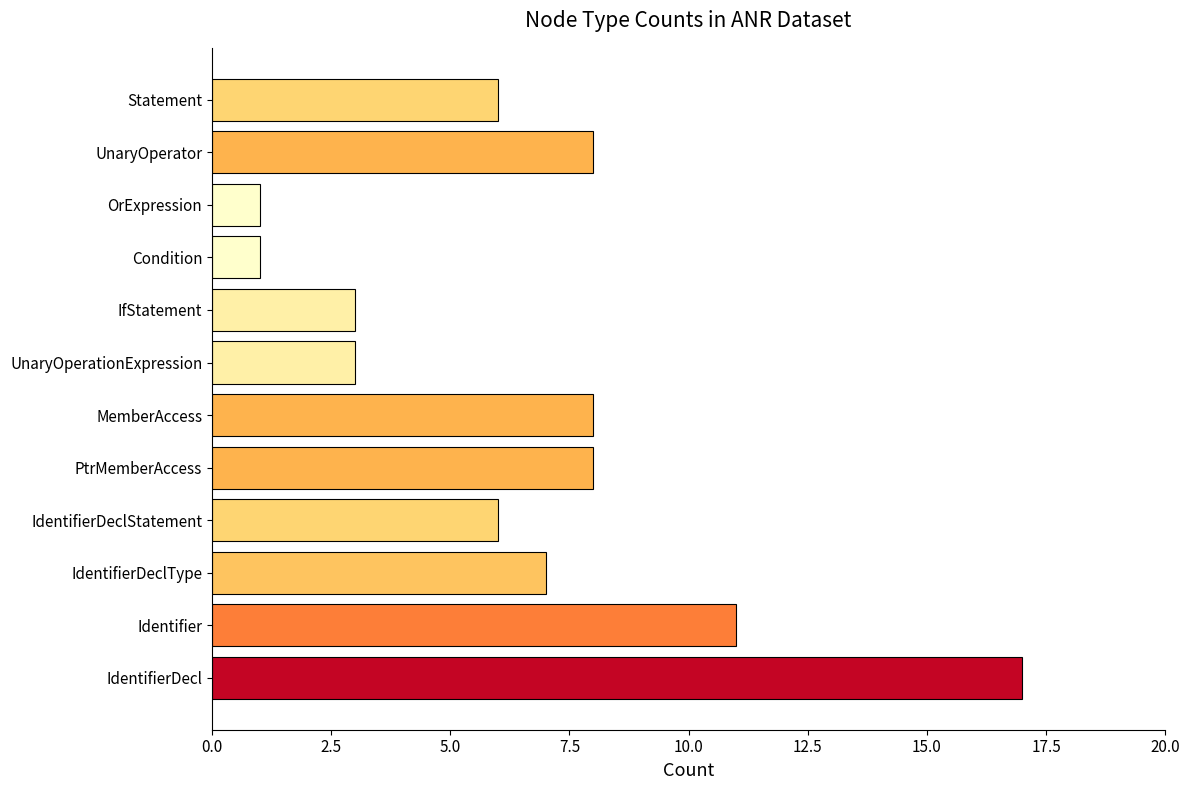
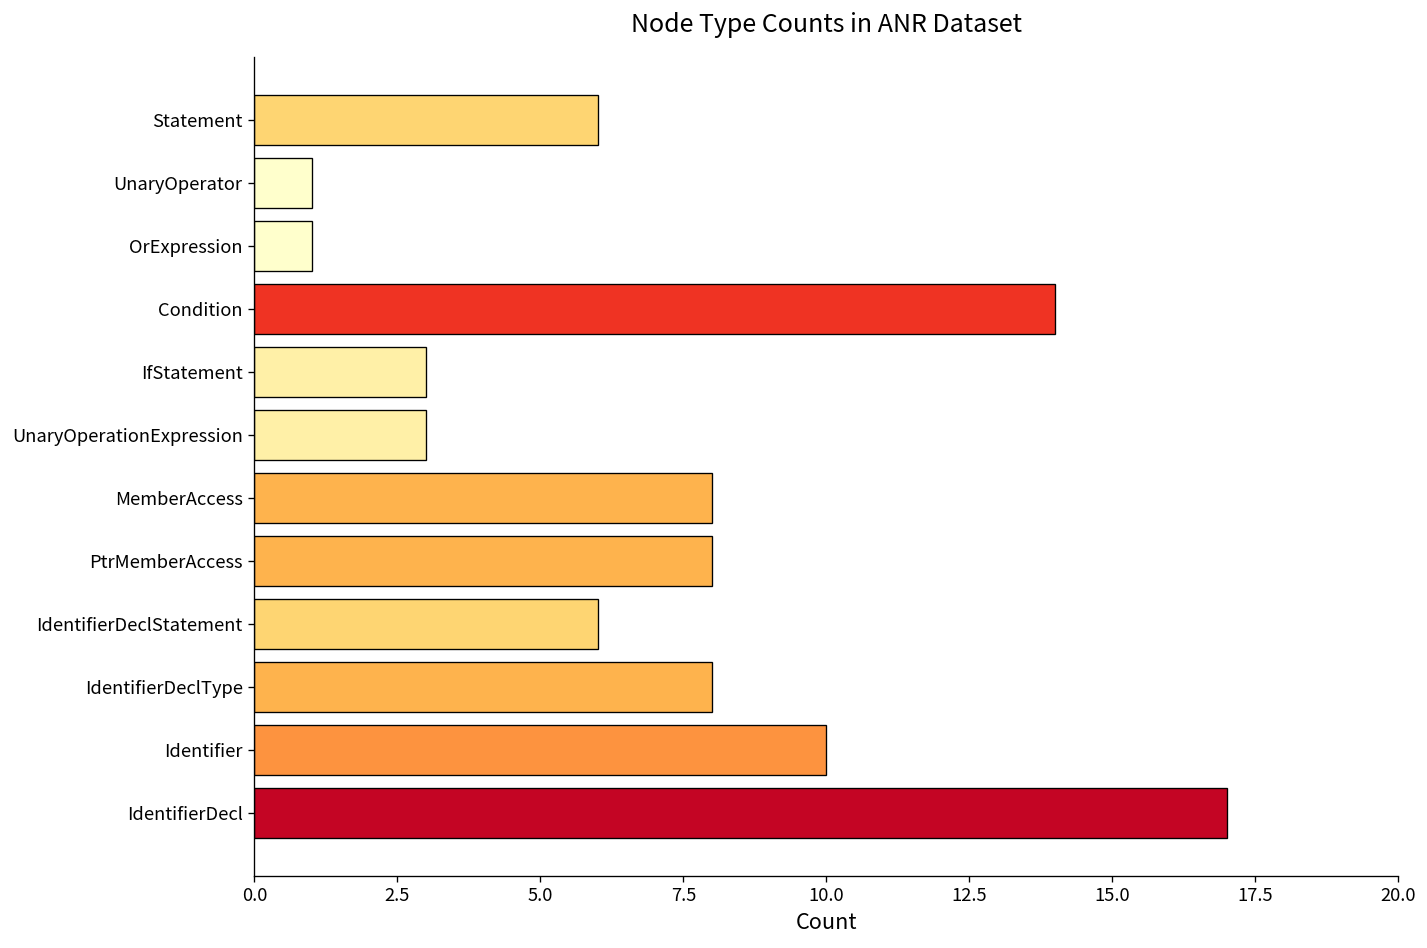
UnaryOperator: 8 -> 1
Condition: 1 -> 14
IdentifierDeclType: 7 -> 8
Identifier: 11 -> 10
